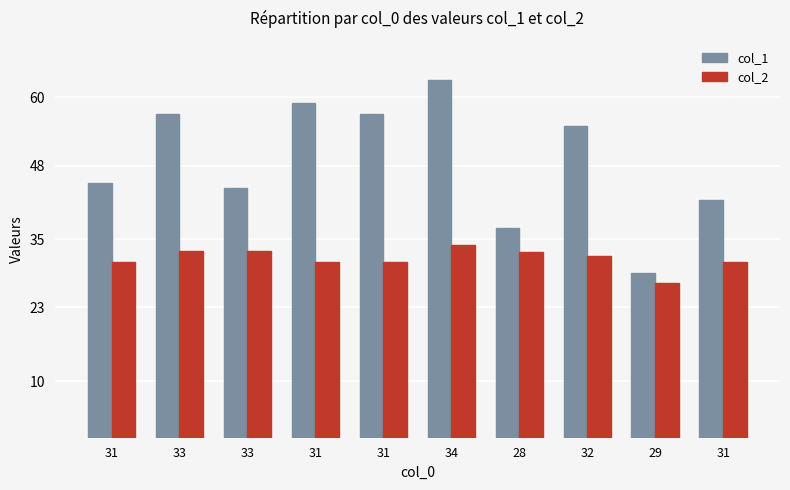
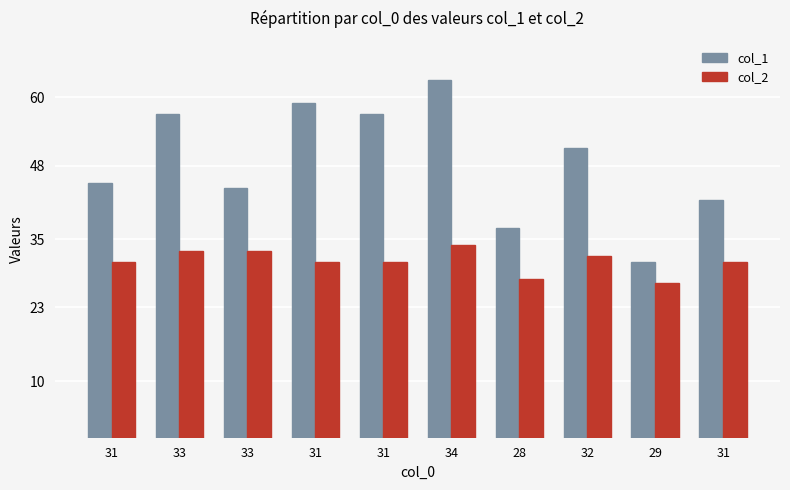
col_2, 28: 33 -> 28
col_1, 32: 55 -> 51
col_1, 29: 29 -> 31
